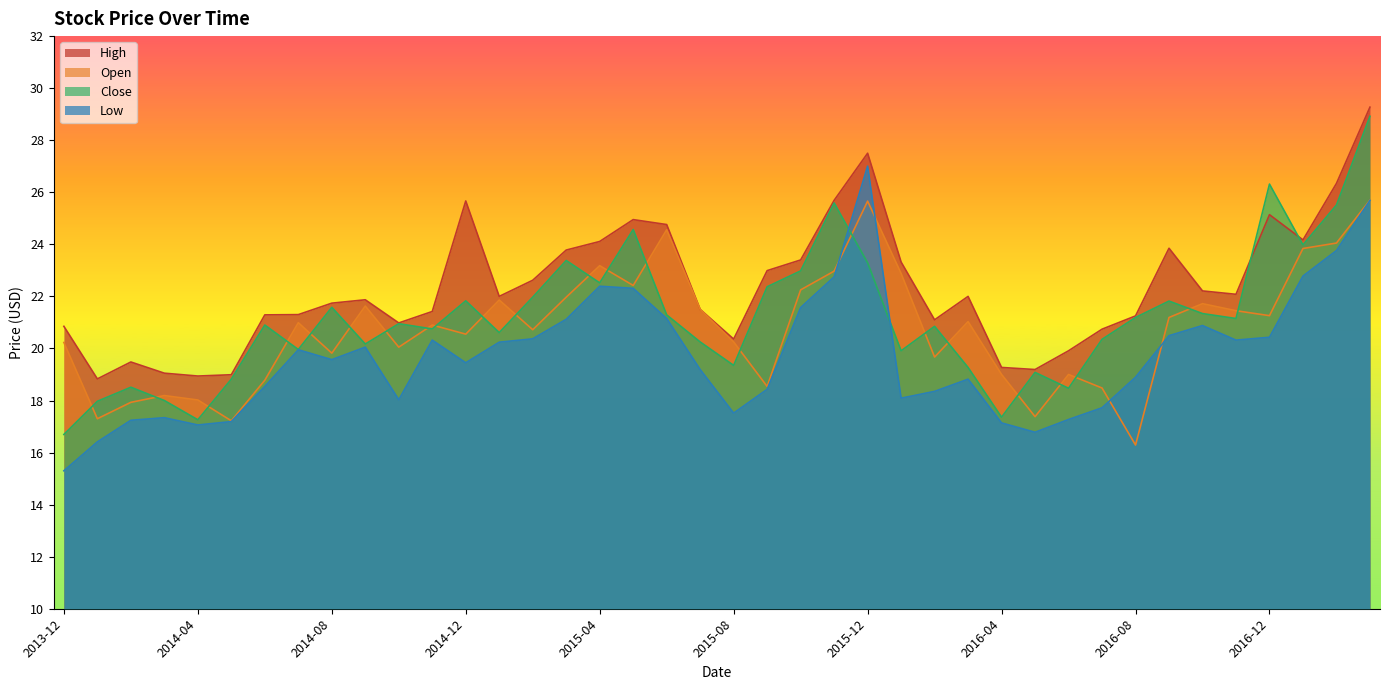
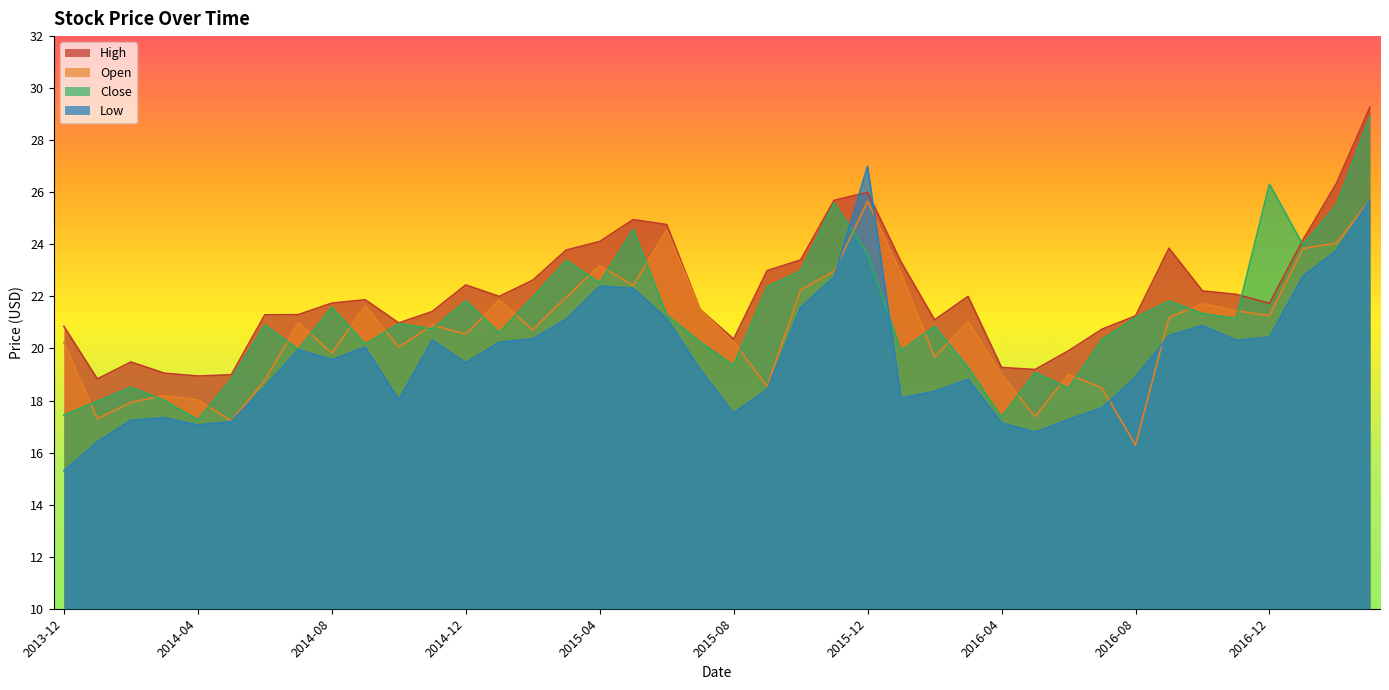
Close, 2013-12: 16.7 -> 17.4
High, 2014-12: 25.7 -> 22.4
High, 2015-12: 27.5 -> 26.0
Close, 2015-12: 23.3 -> 23.6
High, 2016-12: 25.1 -> 21.7
